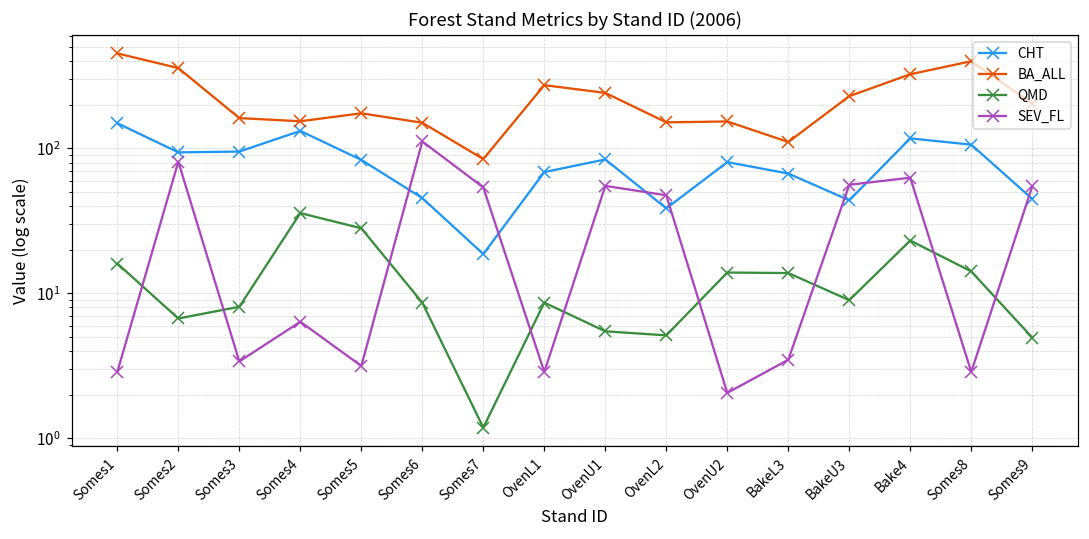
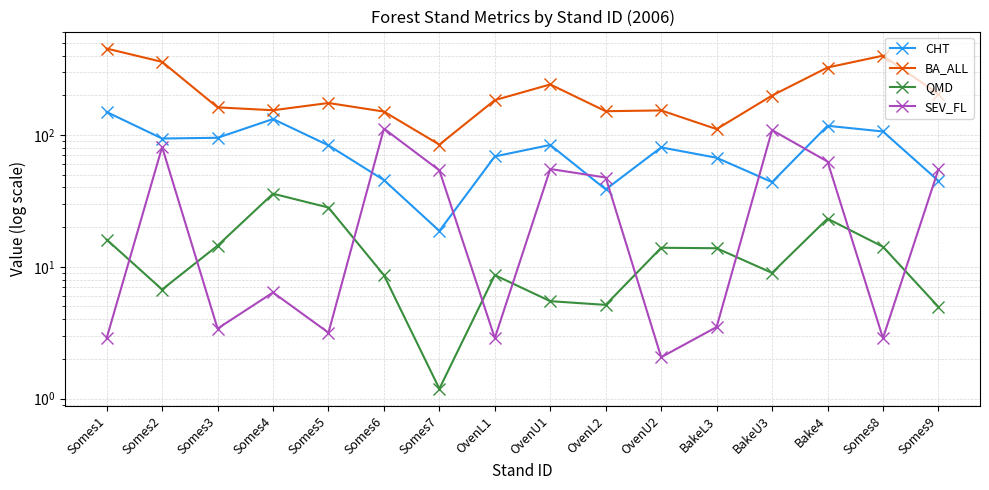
QMD, Somes3: 8 -> 14
BA_ALL, OvenL1: 270 -> 180
BA_ALL, BakeU3: 230 -> 200
SEV_FL, BakeU3: 56 -> 110
